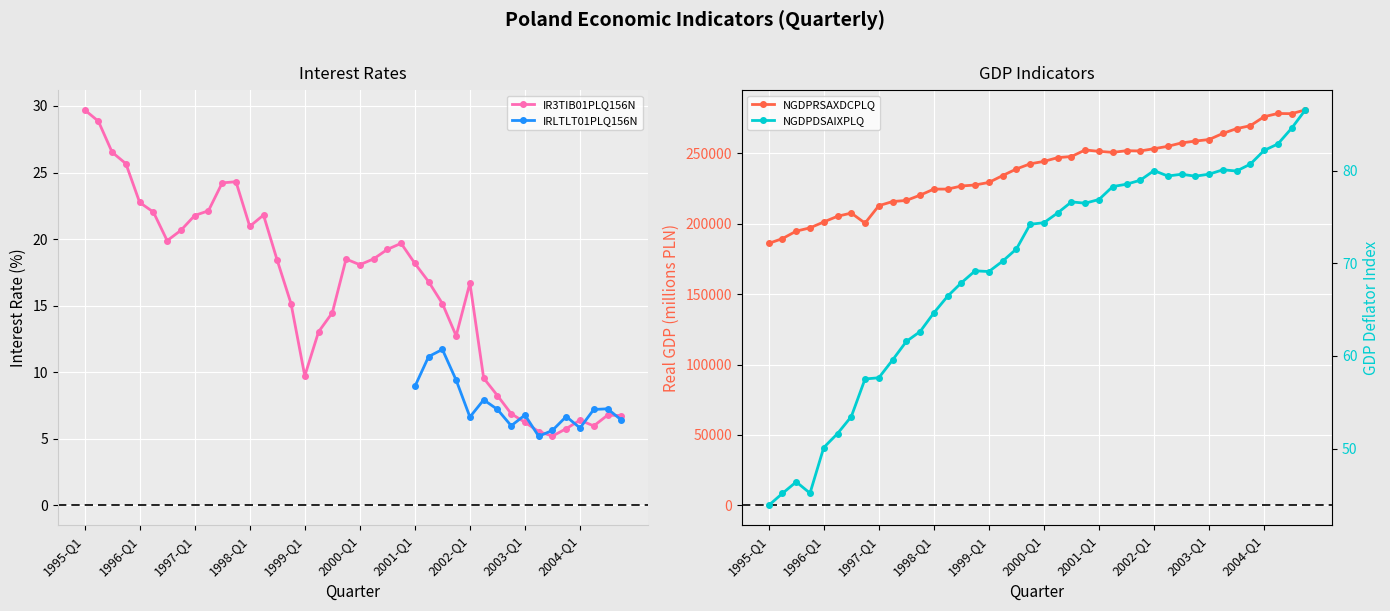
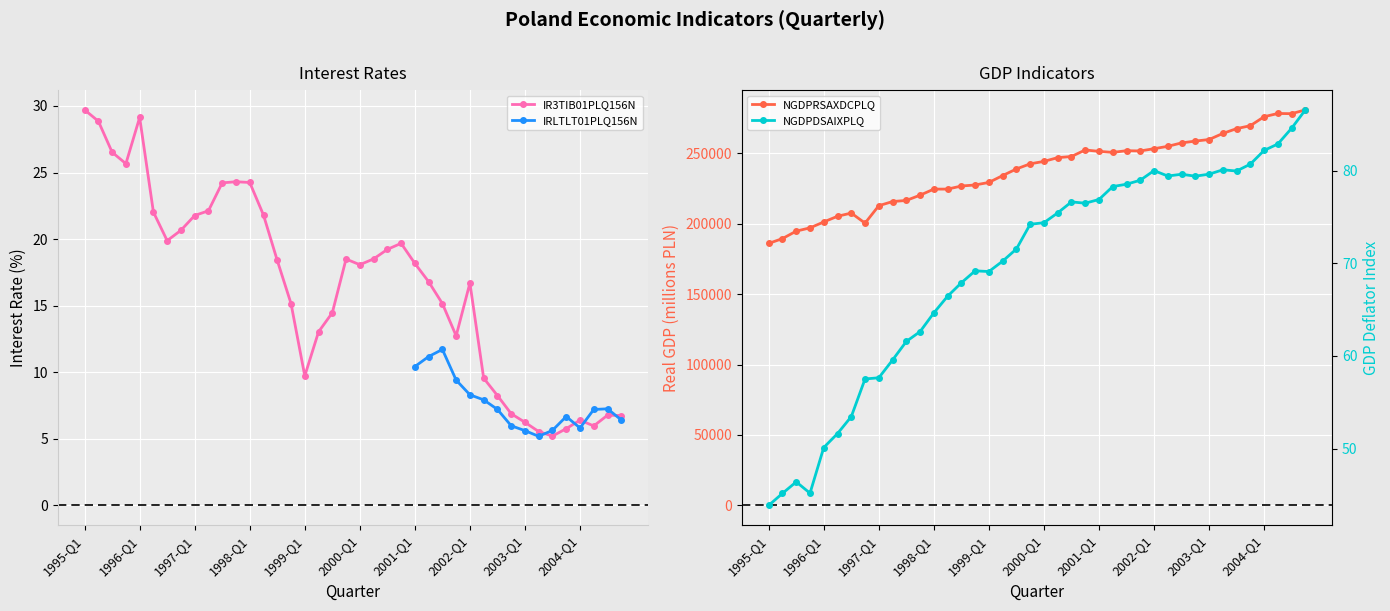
Interest Rates, IR3TIB01PLQ156N, 1996-Q1: 22.8 -> 29.1
Interest Rates, IR3TIB01PLQ156N, 1998-Q1: 21.0 -> 24.3
Interest Rates, IRLTLT01PLQ156N, 2001-Q1: 8.9 -> 10.4
Interest Rates, IRLTLT01PLQ156N, 2002-Q1: 6.6 -> 8.3
Interest Rates, IRLTLT01PLQ156N, 2003-Q1: 6.8 -> 5.6
